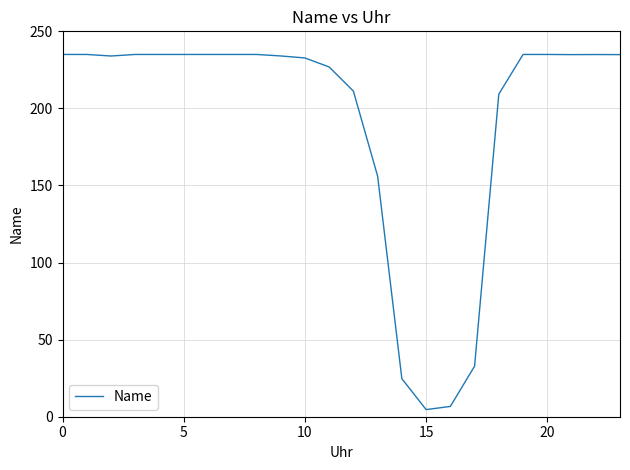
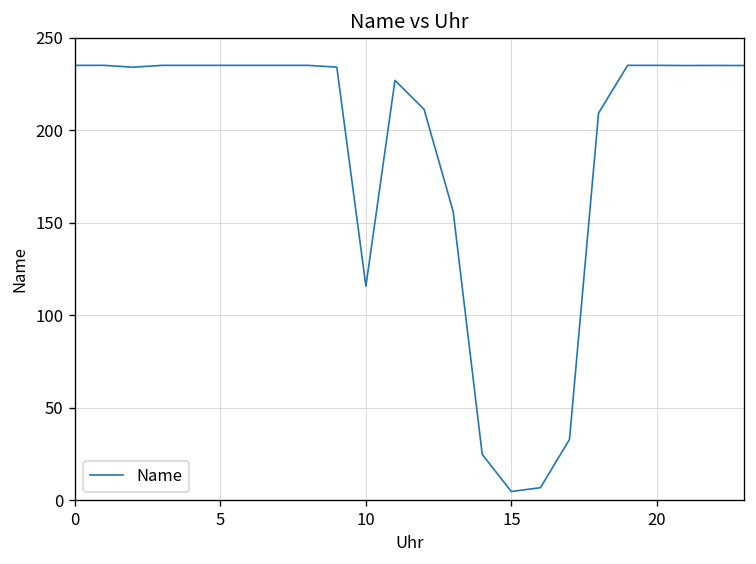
10: 233 -> 116
